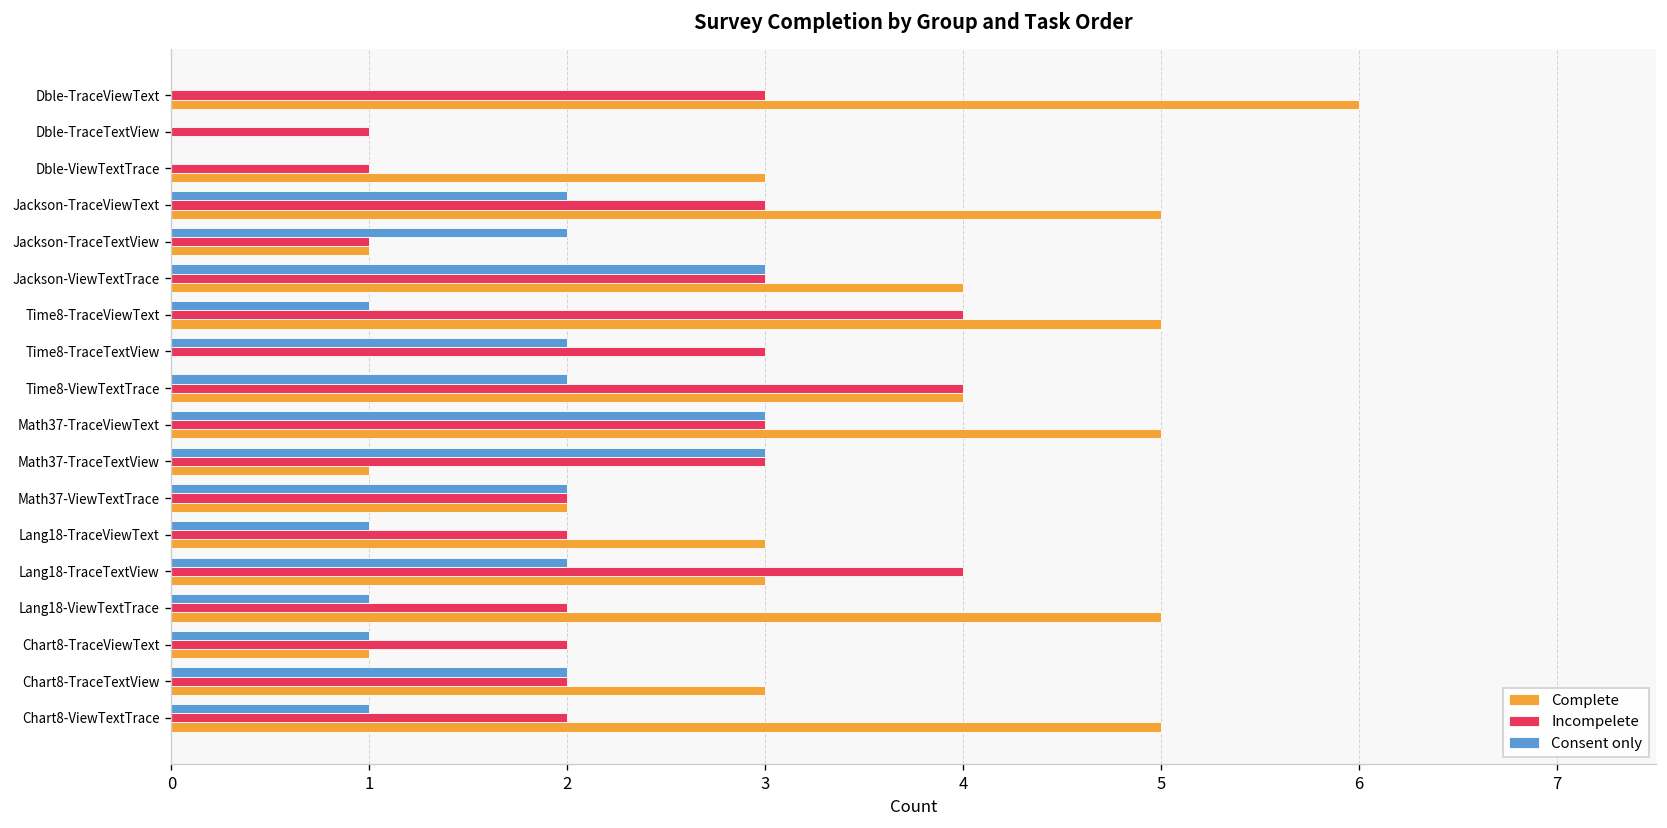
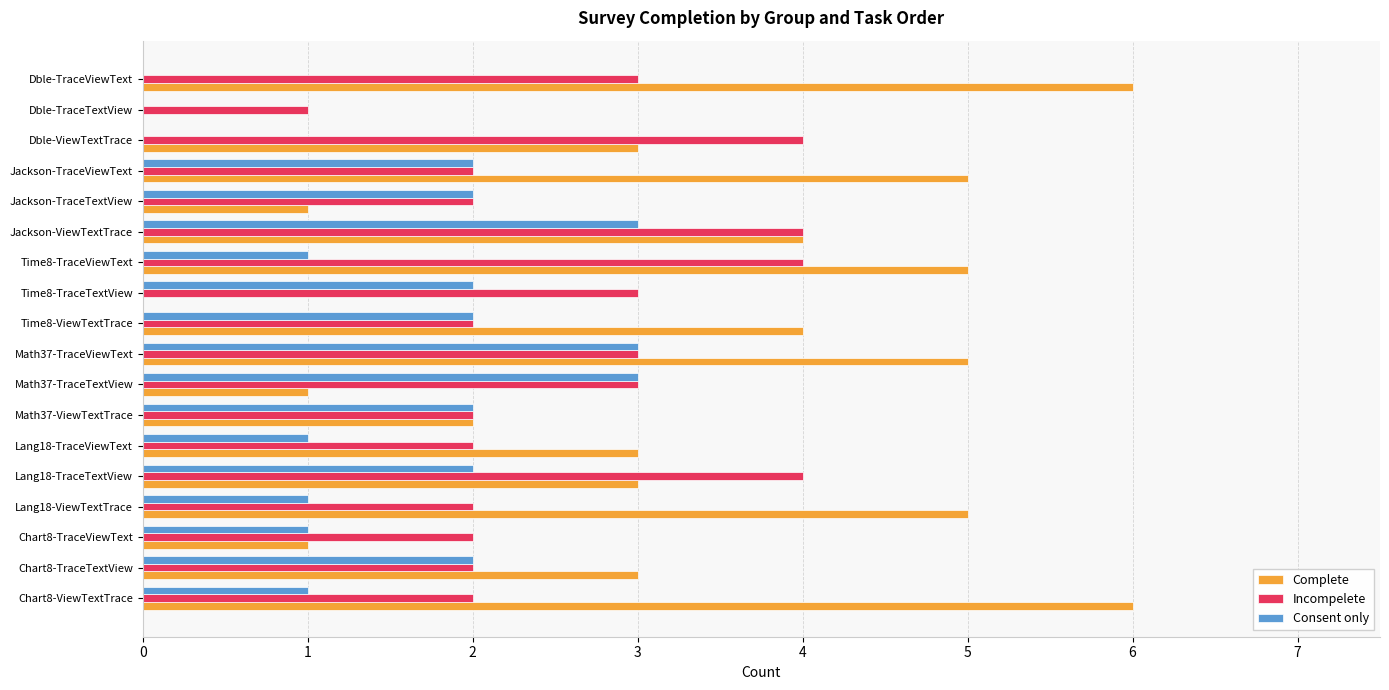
Incompelete, Dble-ViewTextTrace: 1 -> 4
Incompelete, Jackson-TraceViewText: 3 -> 2
Incompelete, Jackson-TraceTextView: 1 -> 2
Incompelete, Jackson-ViewTextTrace: 3 -> 4
Incompelete, Time8-ViewTextTrace: 4 -> 2
Complete, Chart8-ViewTextTrace: 5 -> 6
